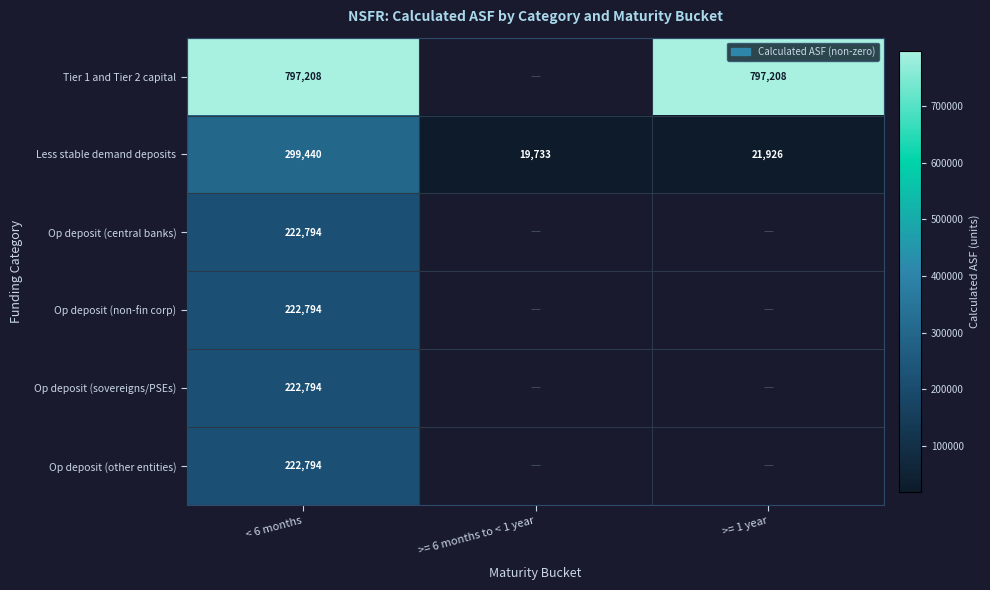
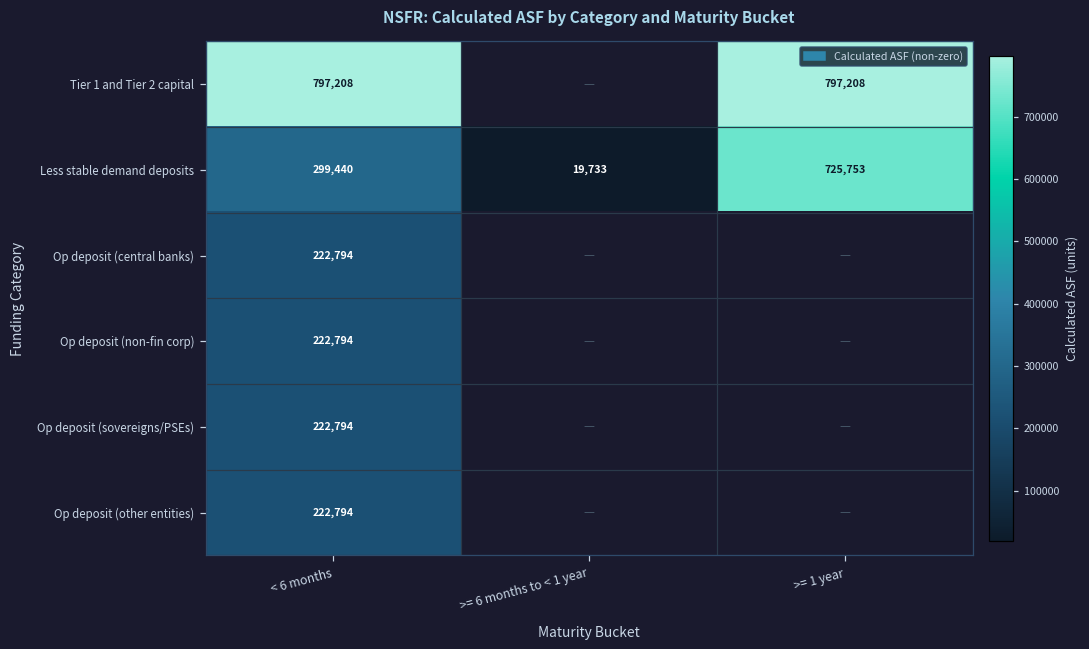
Less stable demand deposits, >= 1 year: 21,926 -> 725,753
